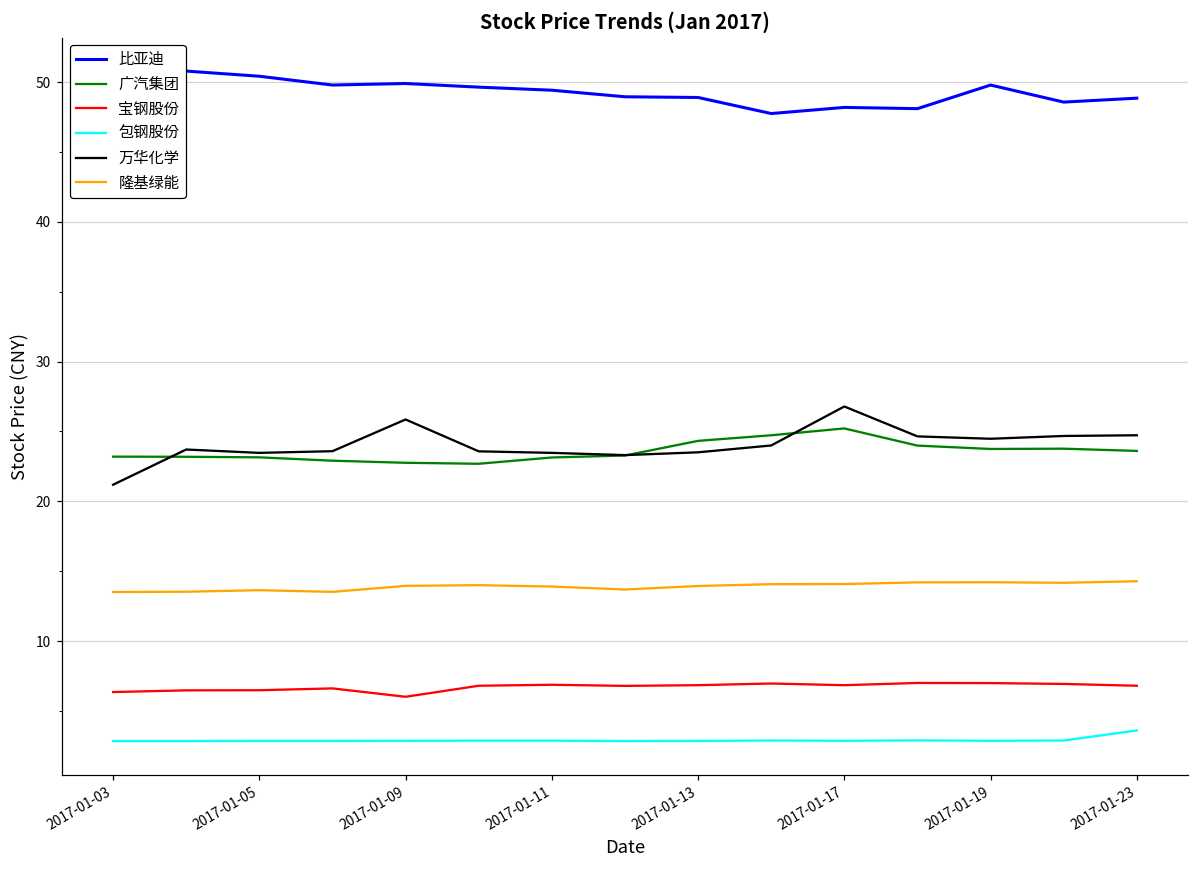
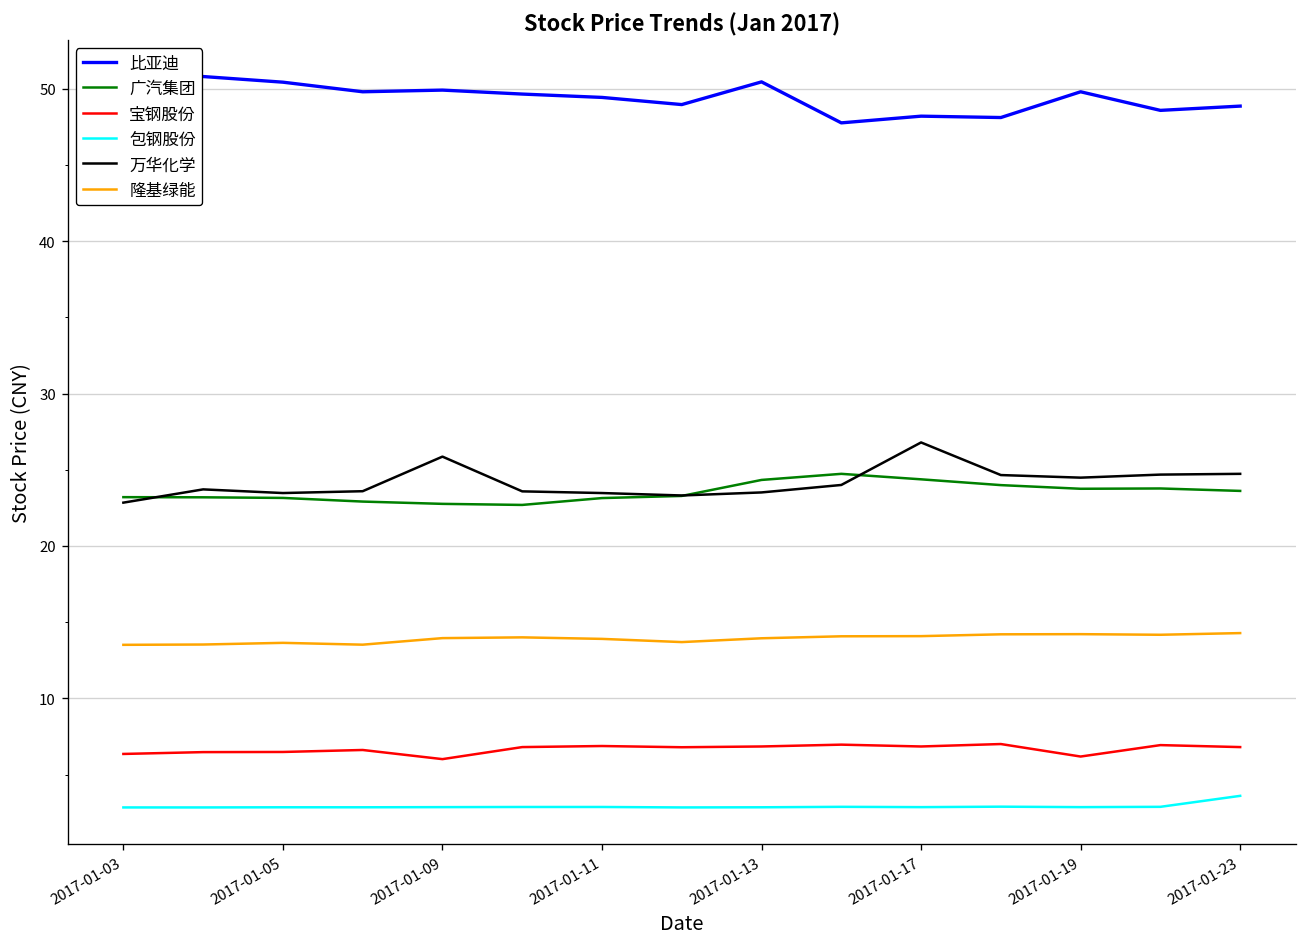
万华化学, 2017-01-03: 21.2 -> 22.8
比亚迪, 2017-01-13: 48.9 -> 50.5
广汽集团, 2017-01-17: 25.2 -> 24.4
宝钢股份, 2017-01-19: 7.0 -> 6.2
